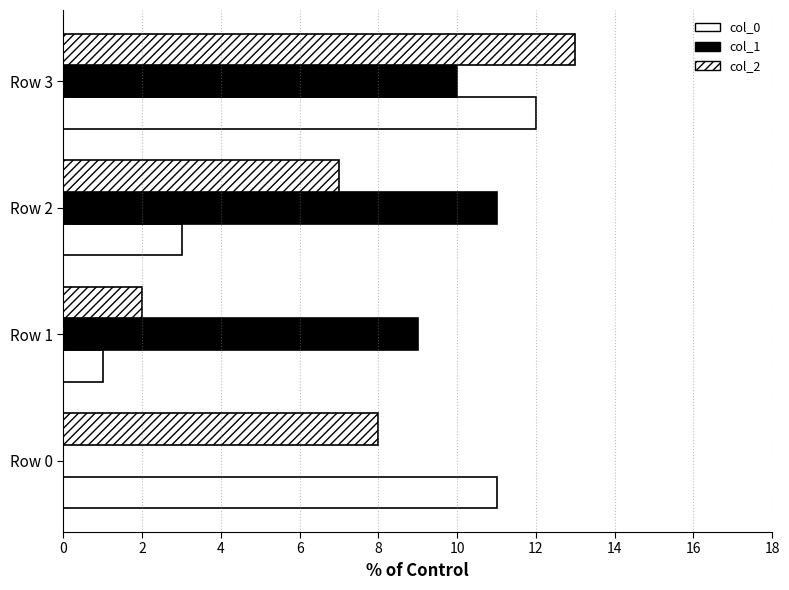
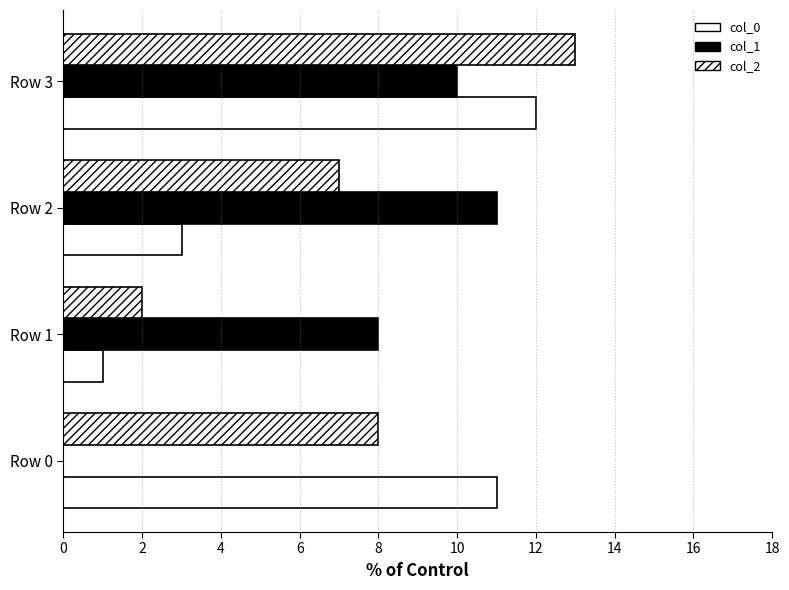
col_1, Row 1: 9 -> 8
